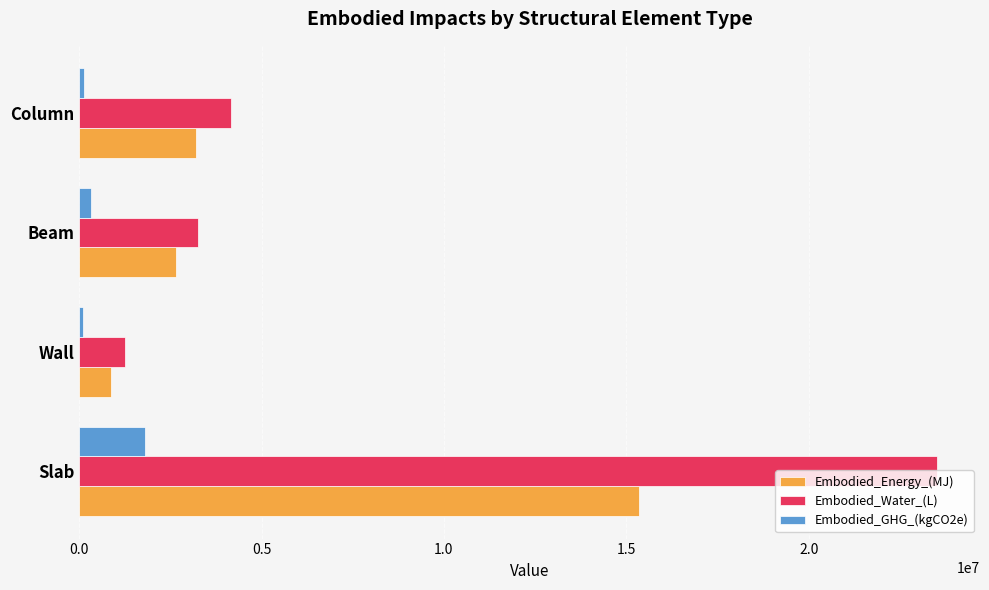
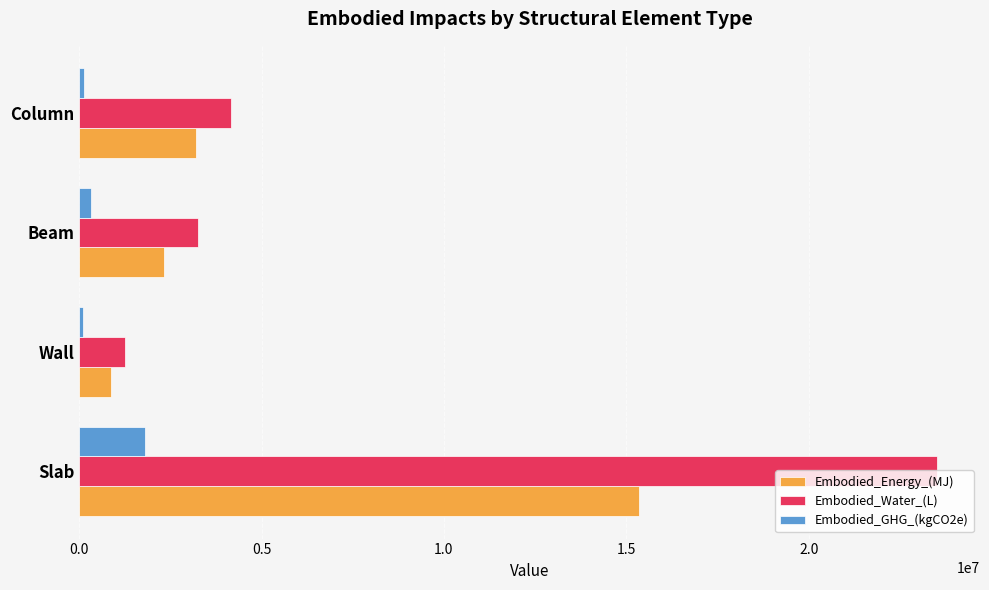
Embodied_Energy_(MJ), Beam: 2700000 -> 2300000
